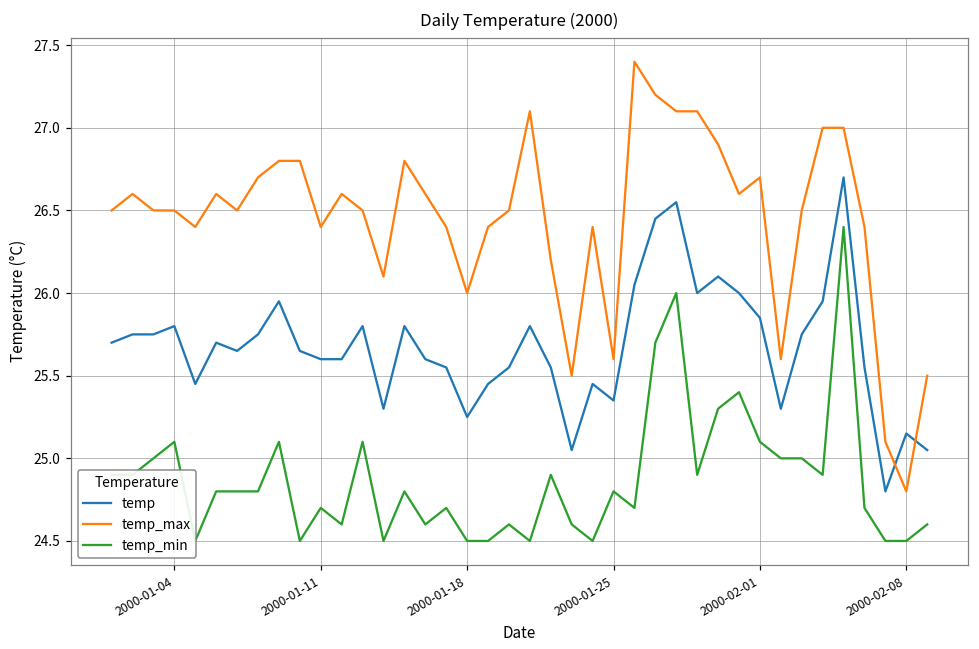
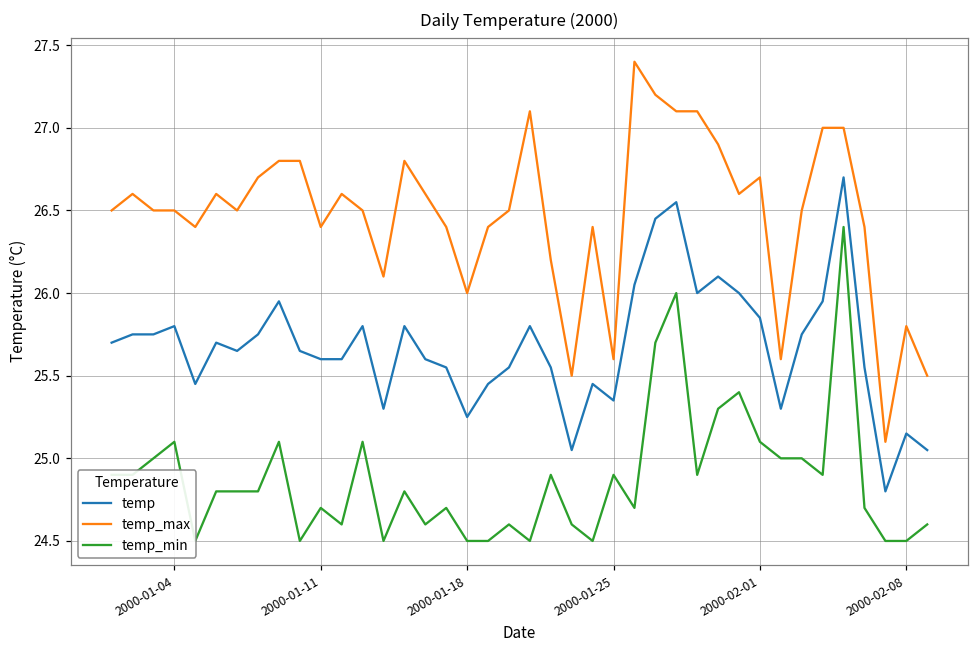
temp_min, 2000-01-25: 24.8 -> 24.9
temp_max, 2000-02-08: 24.8 -> 25.8
